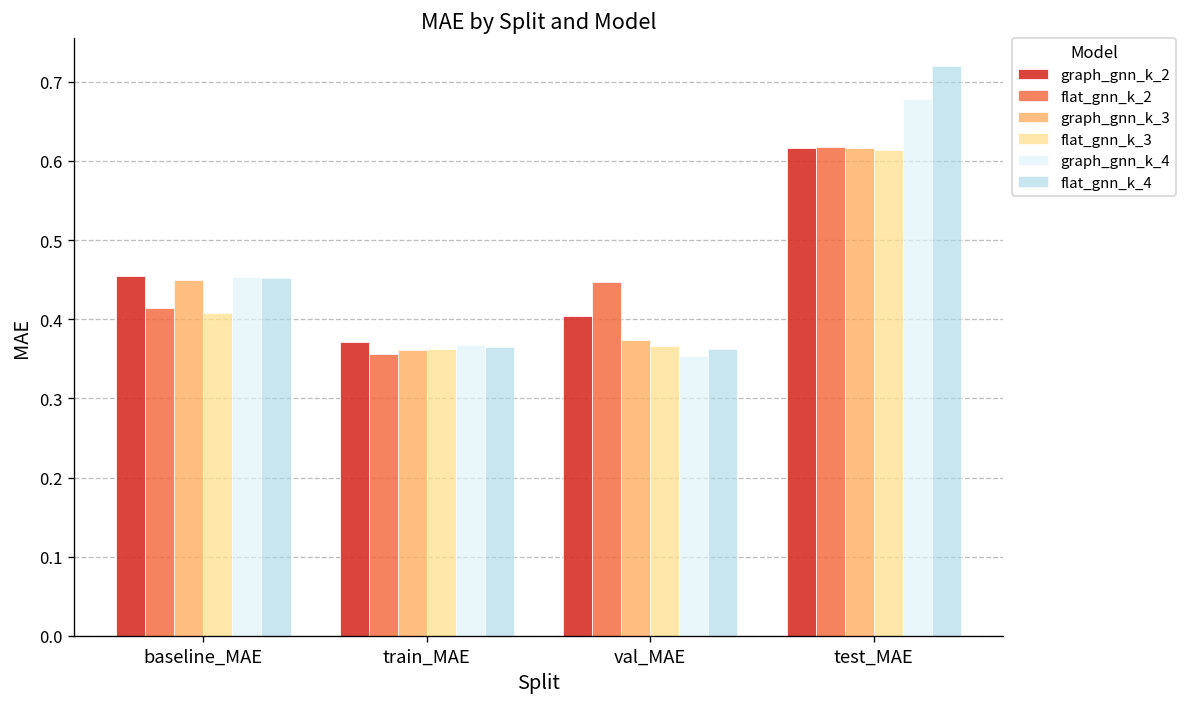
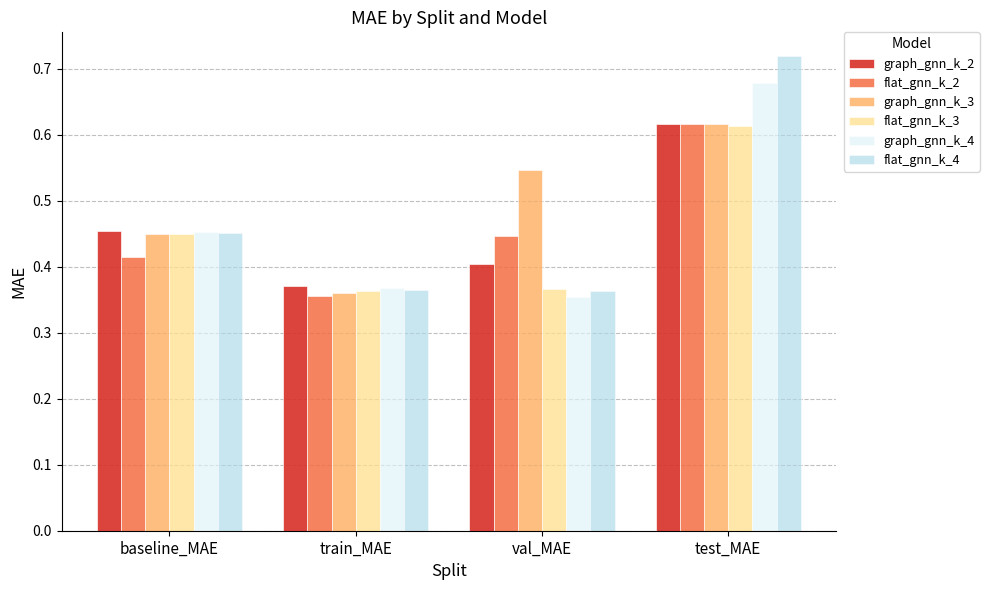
flat_gnn_k_3, baseline_MAE: 0.41 -> 0.45
graph_gnn_k_3, val_MAE: 0.37 -> 0.55
